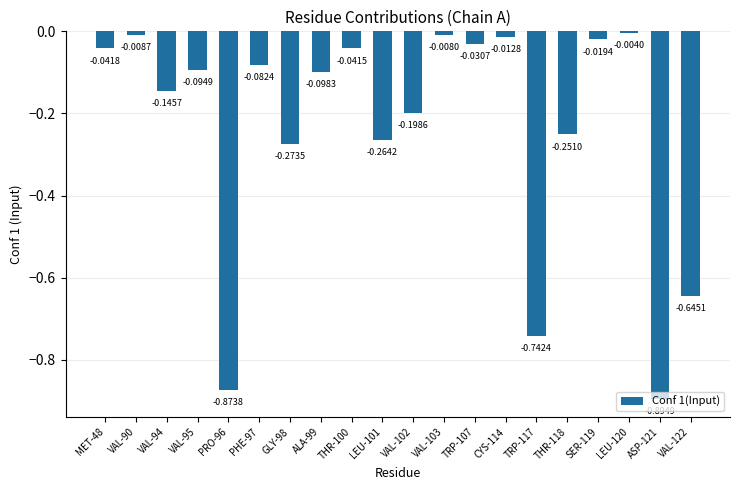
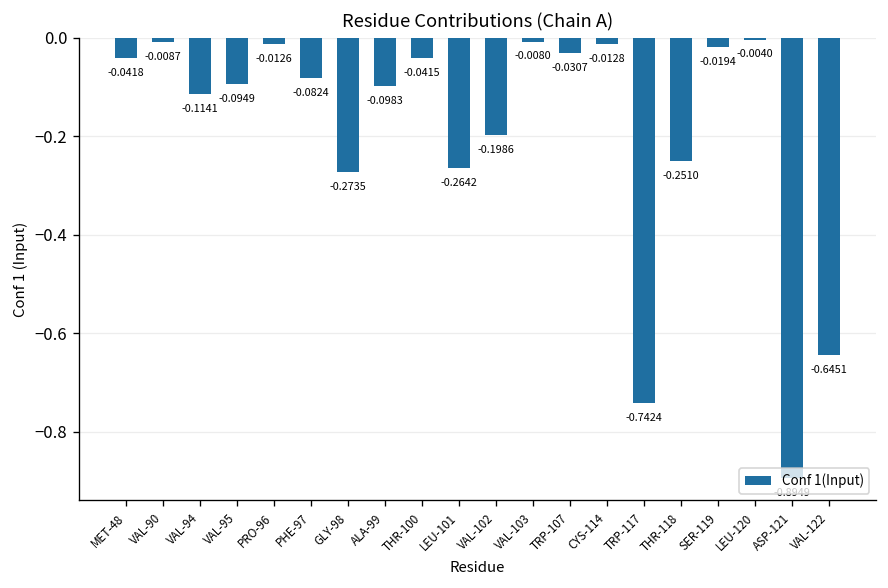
VAL-94: -0.1457 -> -0.1141
PRO-96: -0.8738 -> -0.0126
